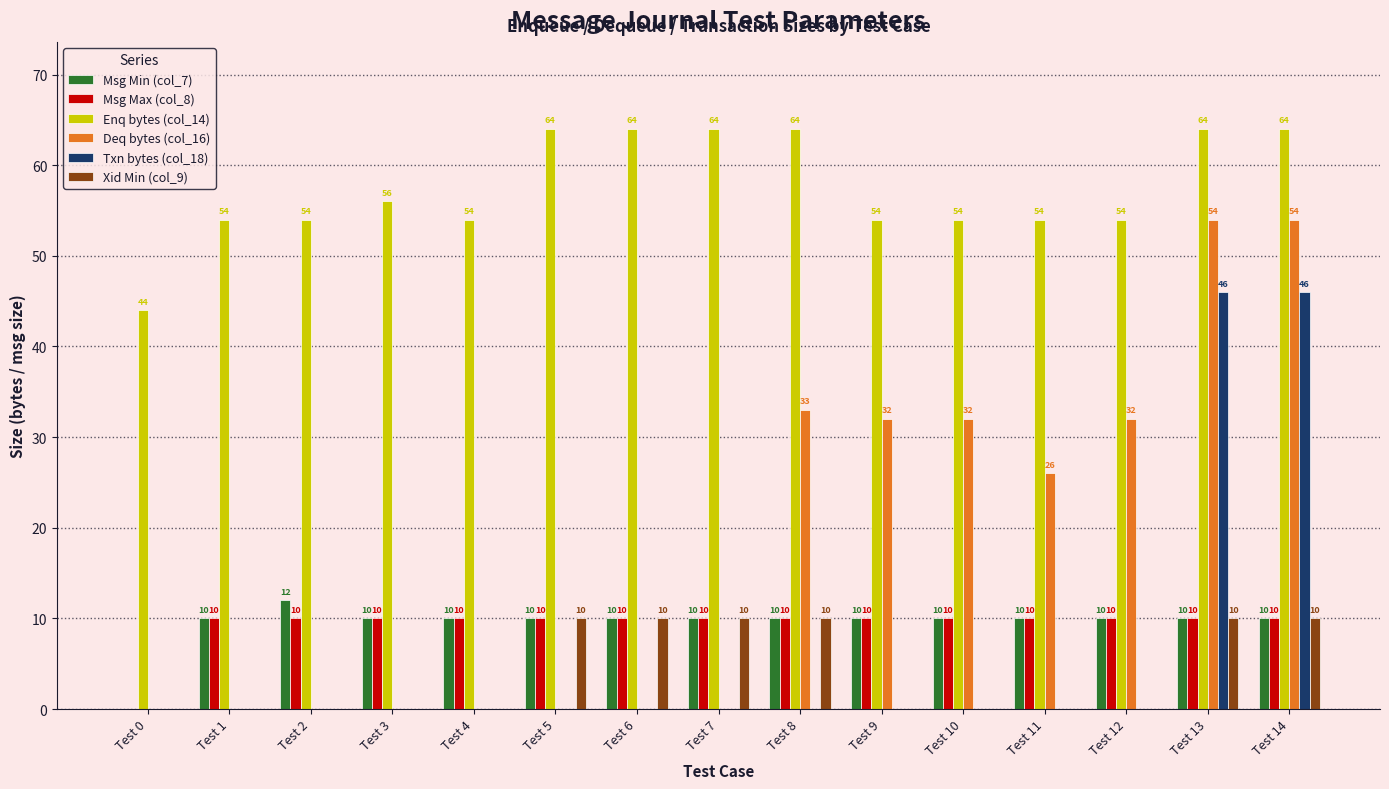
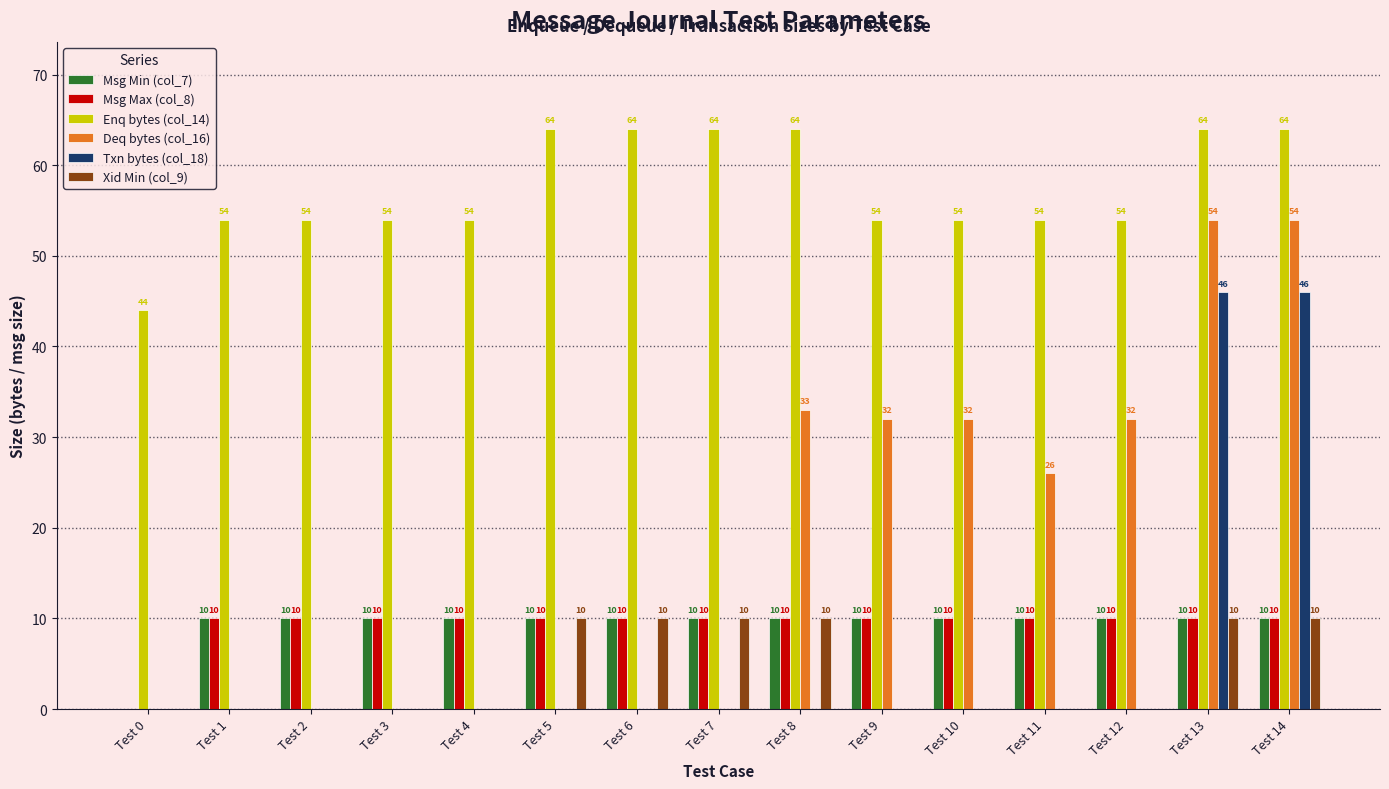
Msg Min (col_7), Test 2: 12 -> 10
Enq bytes (col_14), Test 3: 56 -> 54
